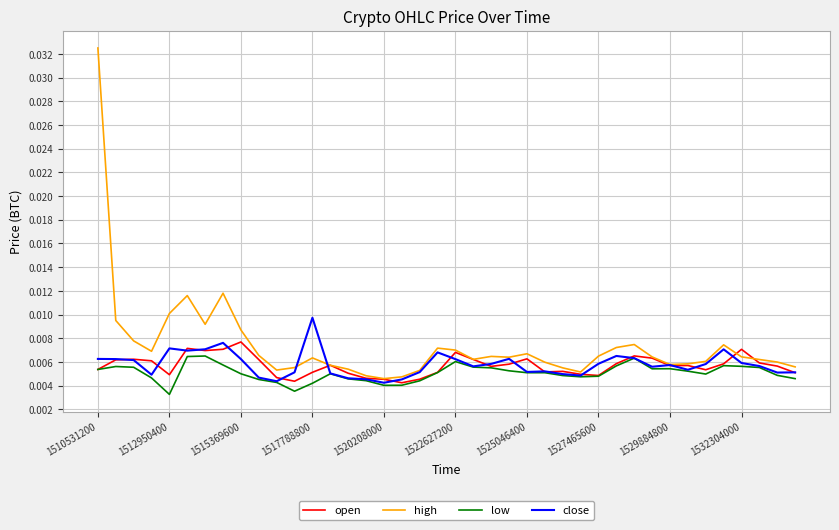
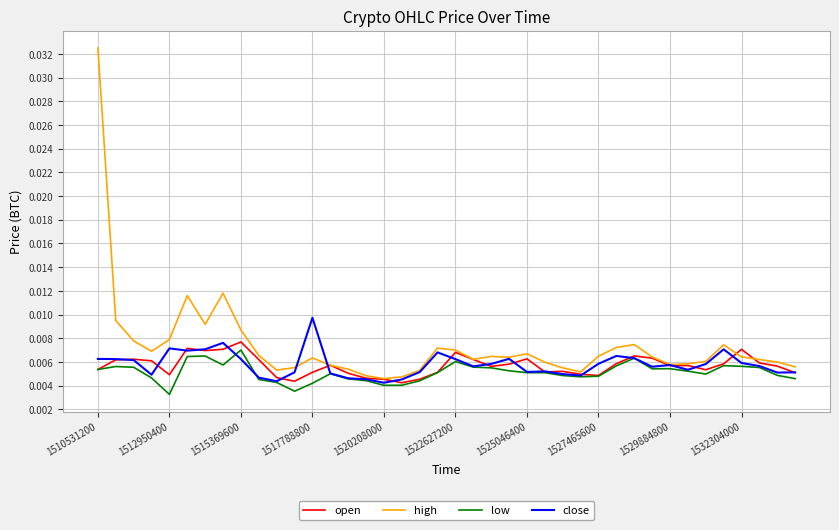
high, 1512950400: 0.0101 -> 0.0079
low, 1515369600: 0.005 -> 0.007
